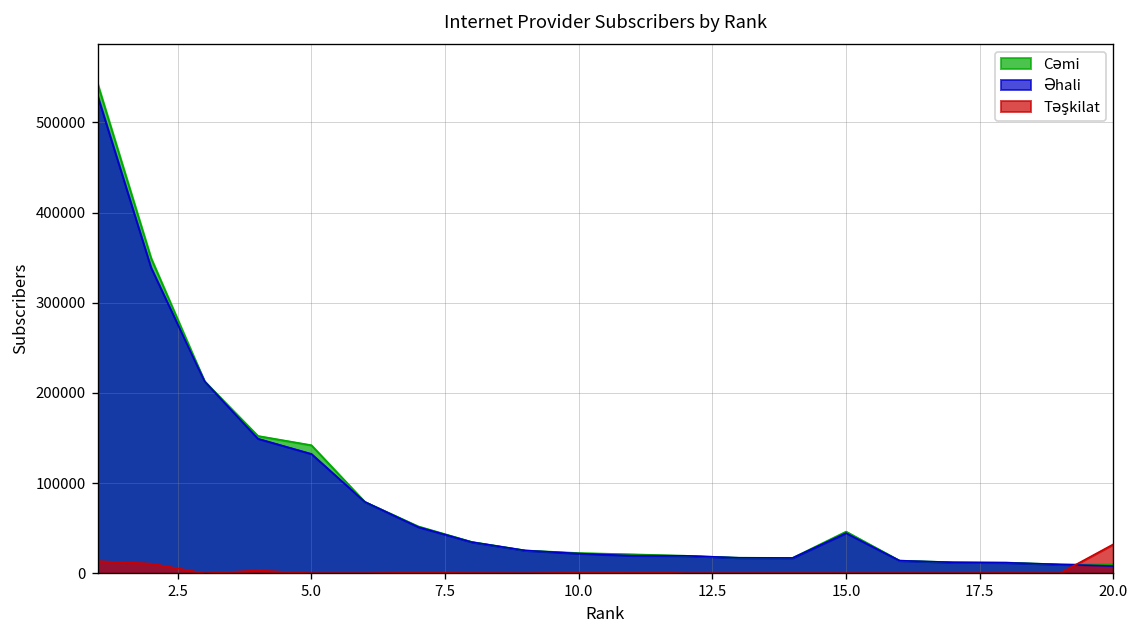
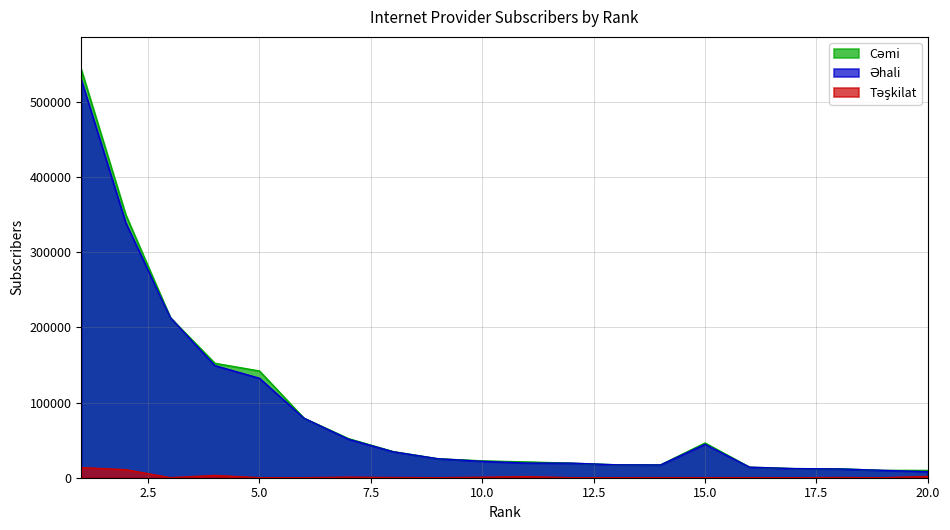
Təşkilat, 20.0: 30000 -> 0
